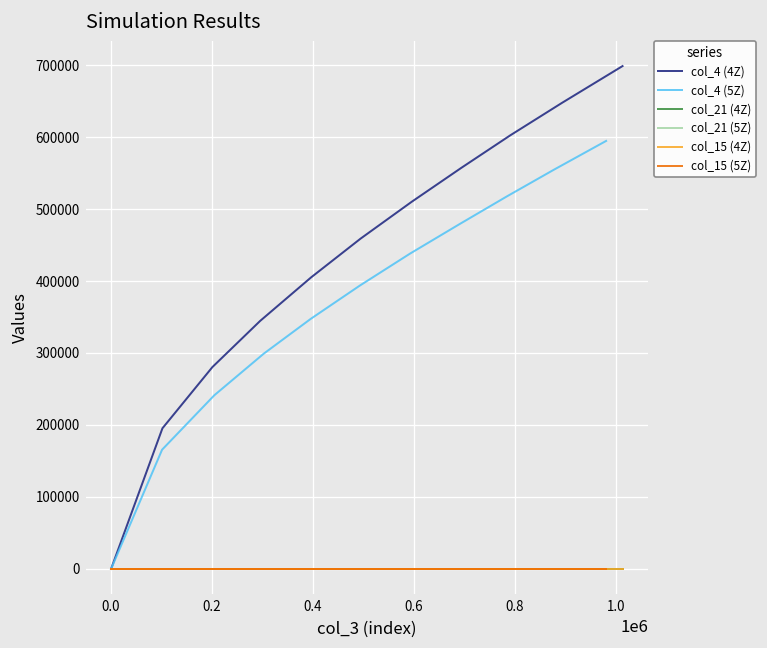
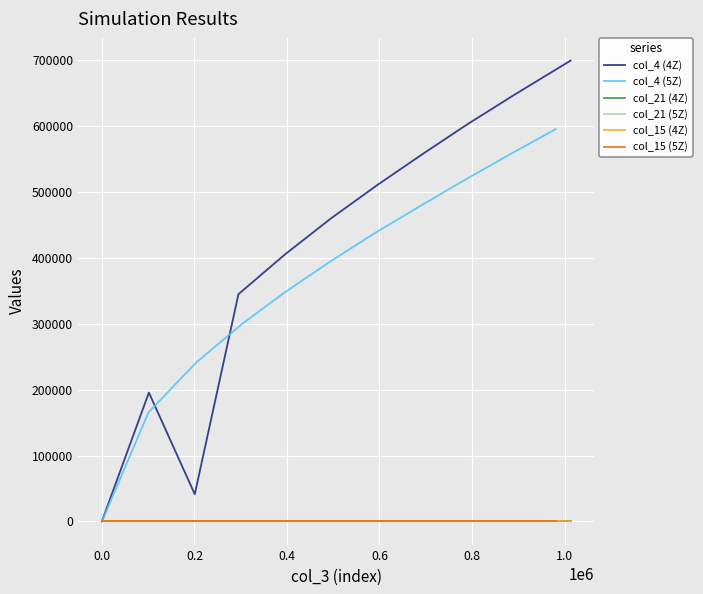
col_4 (4Z), 0.2: 280000 -> 40000
